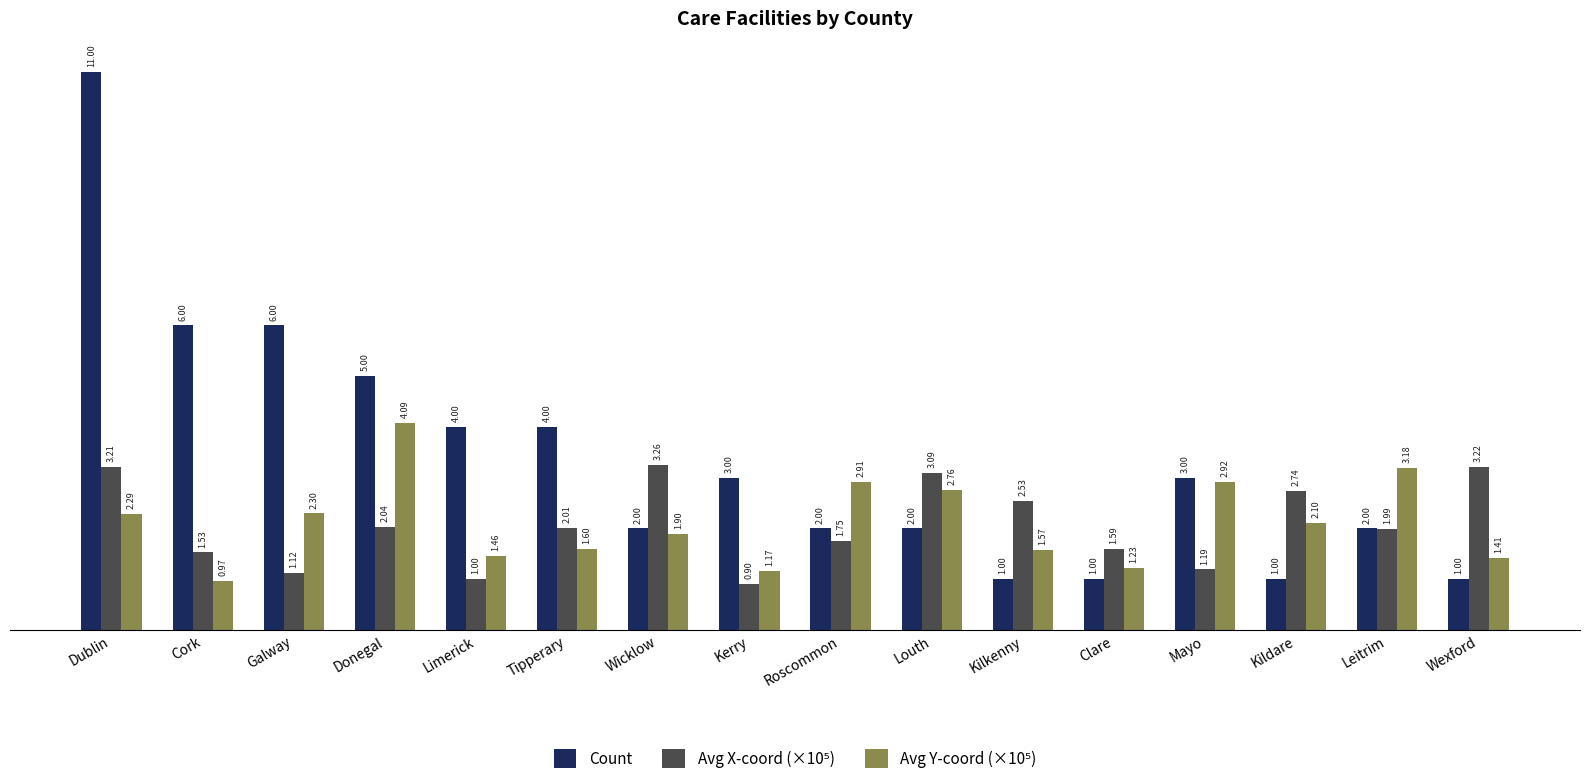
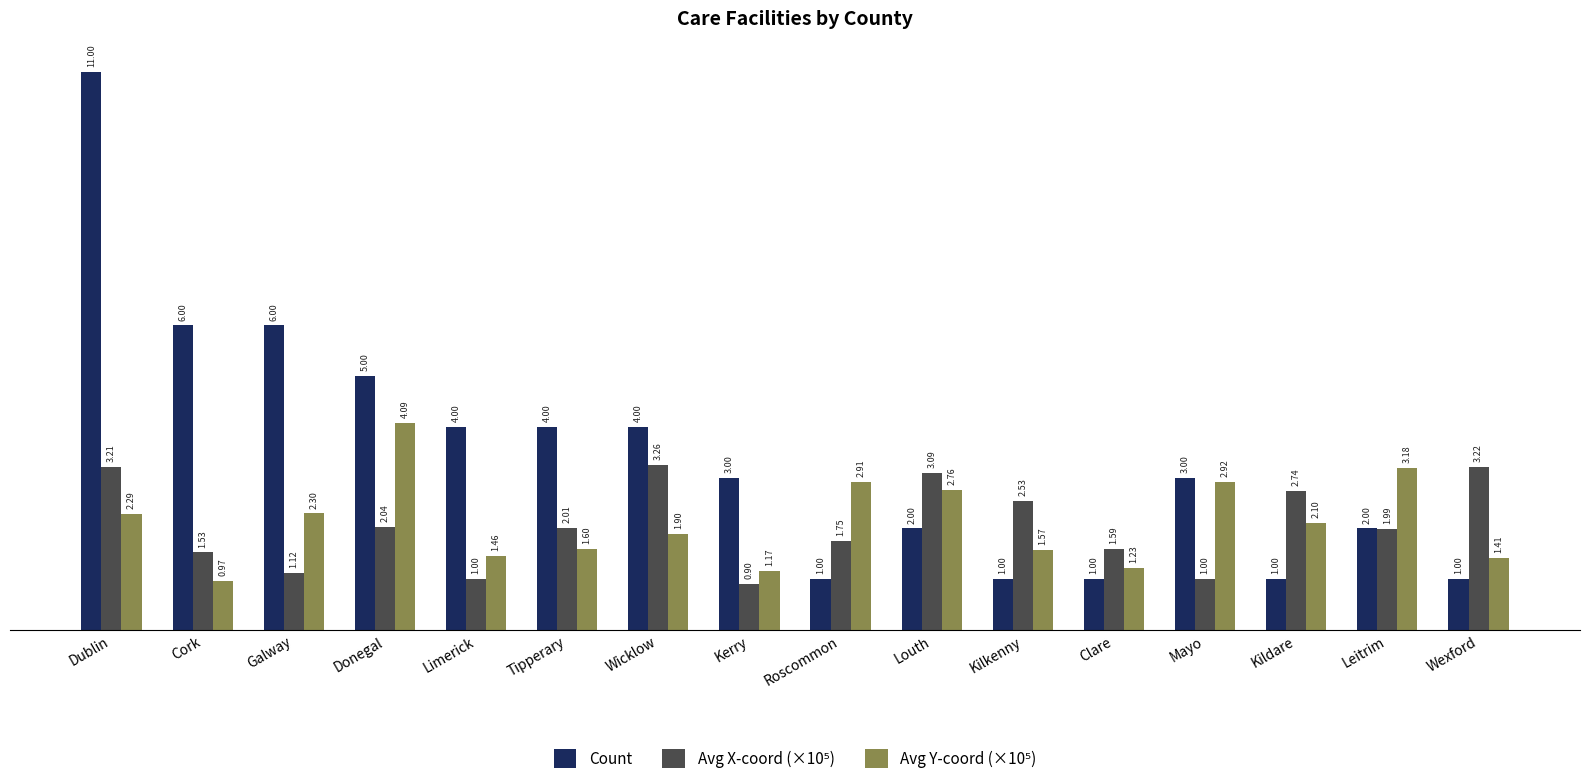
Count, Wicklow: 2.00 -> 4.00
Count, Roscommon: 2.00 -> 1.00
Avg X-coord (×10⁵), Mayo: 1.19 -> 1.00
